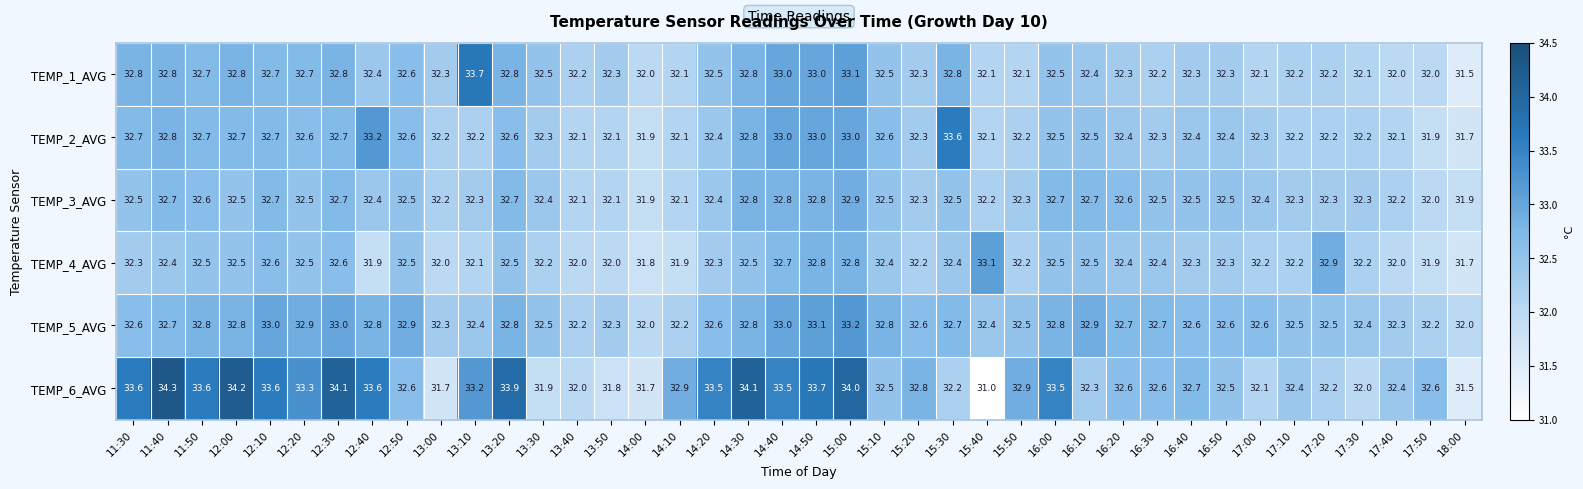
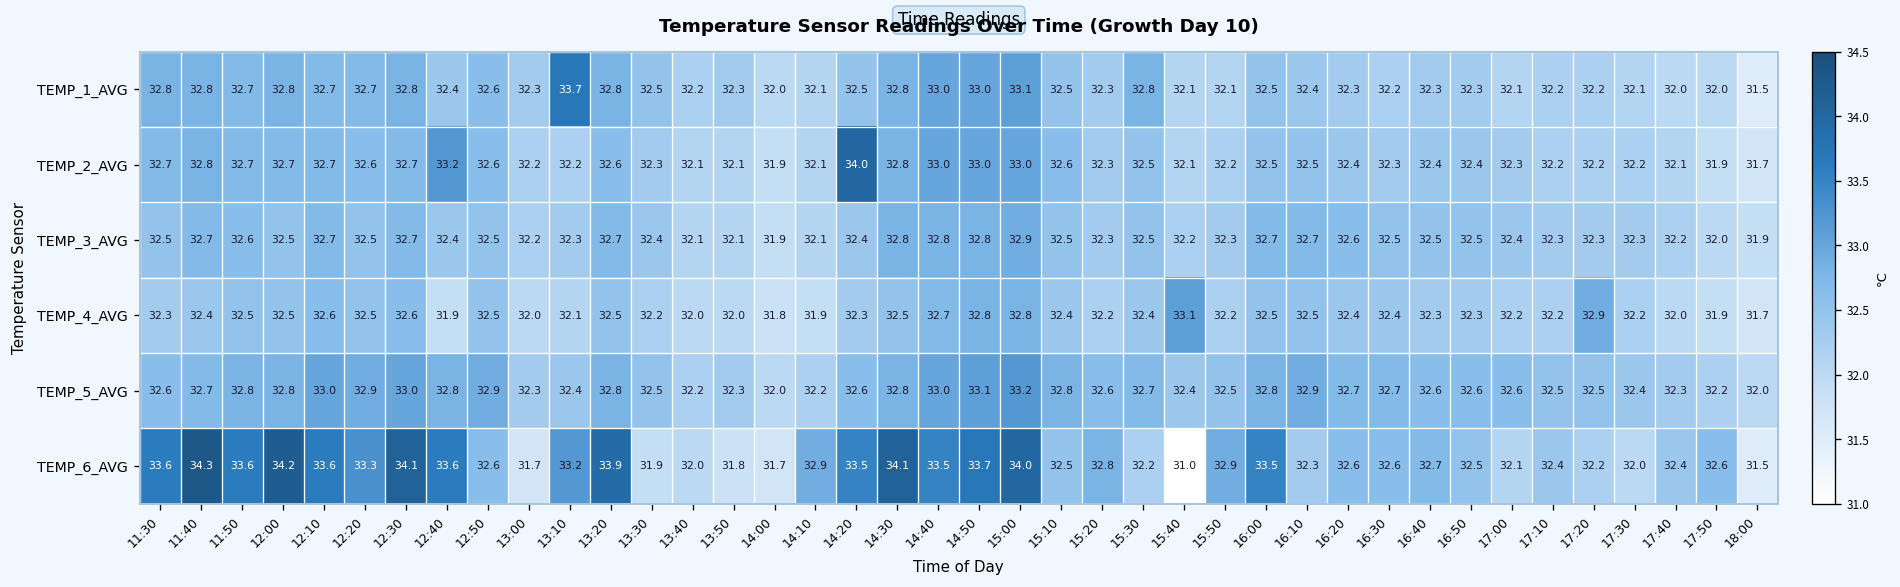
TEMP_2_AVG, 14:20: 32.4 -> 34.0
TEMP_2_AVG, 15:30: 33.6 -> 32.5
